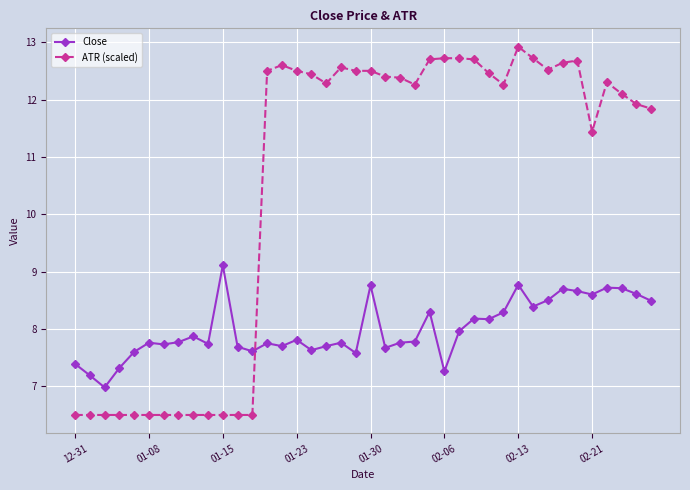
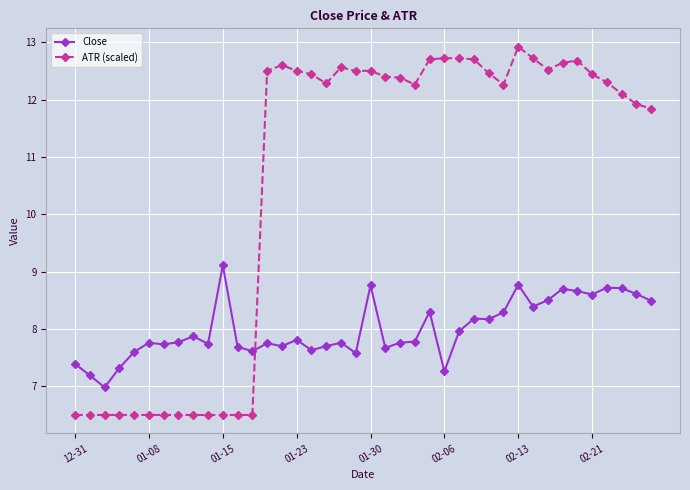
ATR (scaled), 02-21: 11.4 -> 12.4
